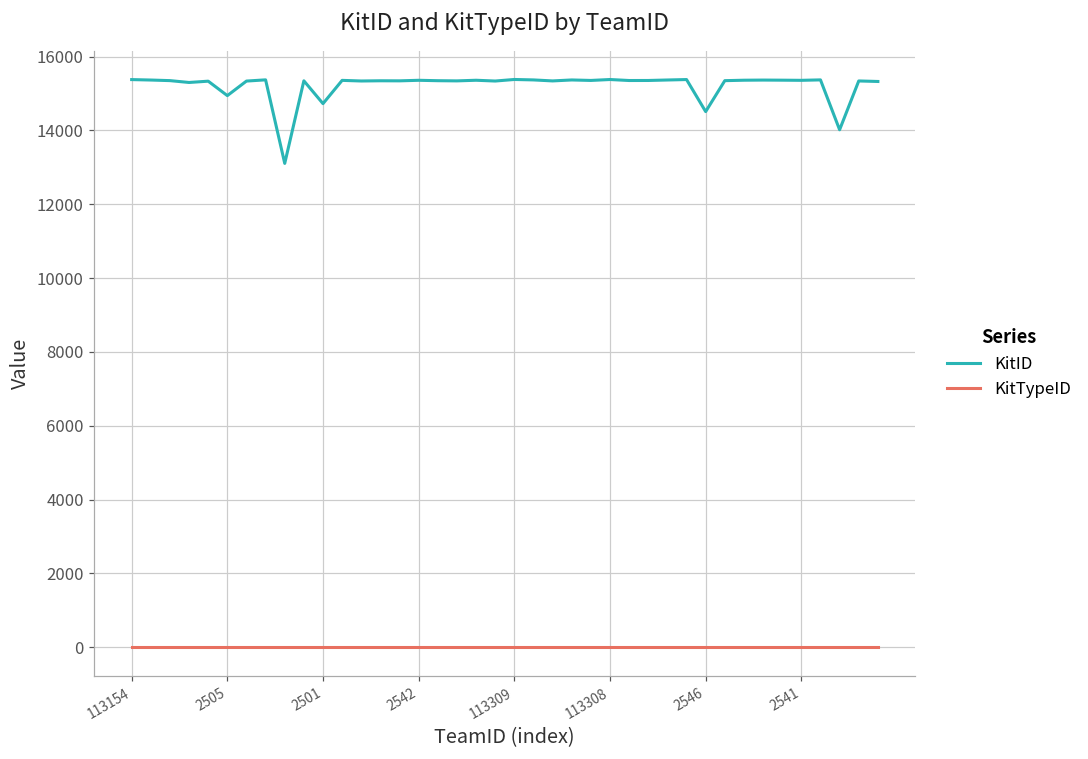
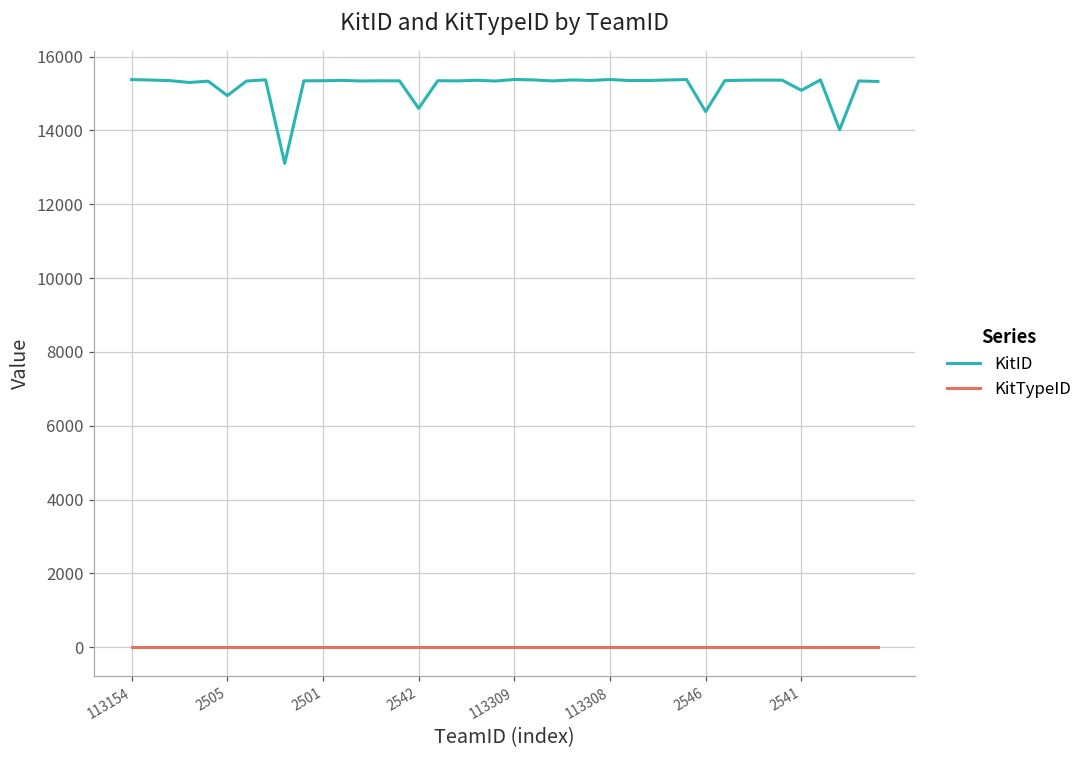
KitID, 2501: 14700 -> 15300
KitID, 2542: 15400 -> 14600
KitID, 2541: 15400 -> 15100
